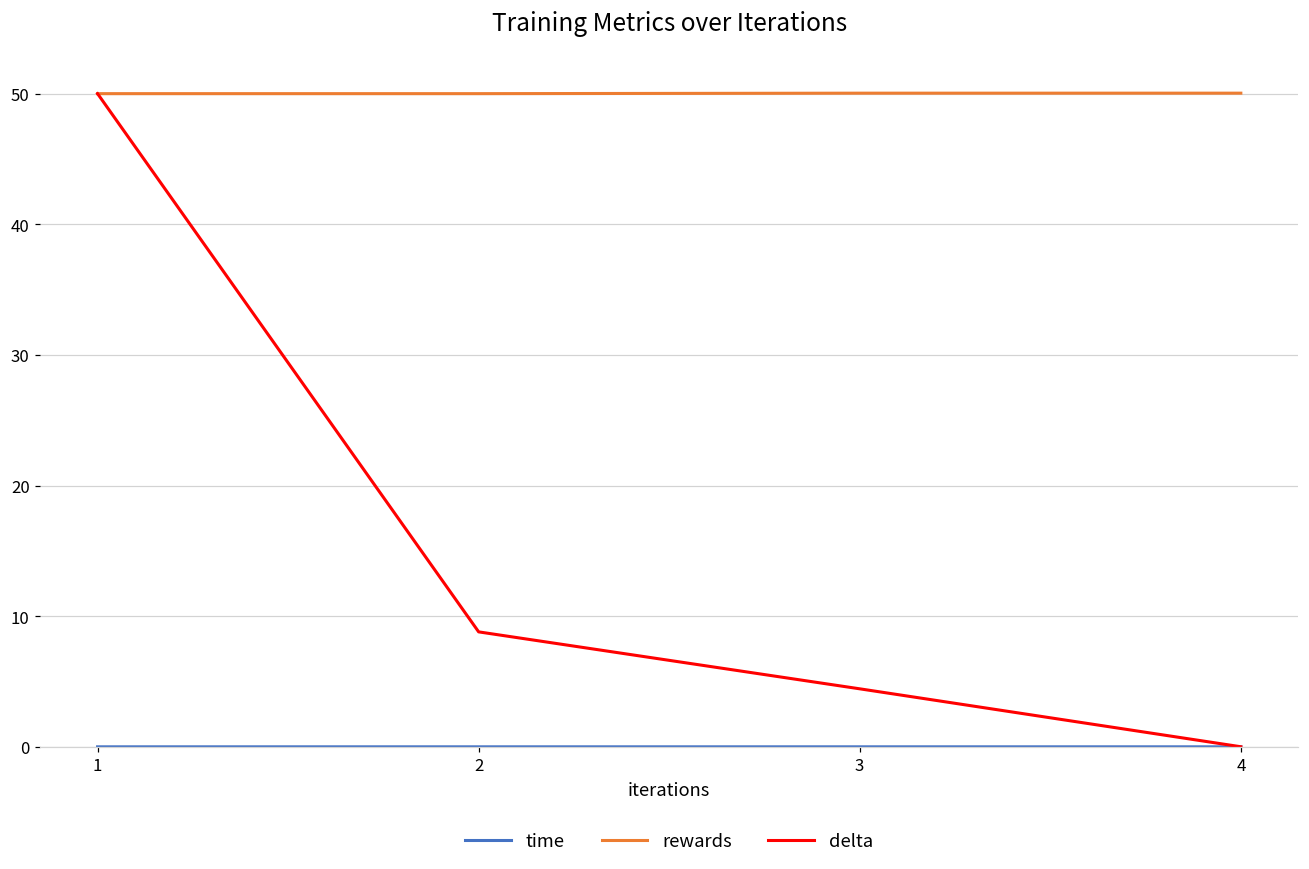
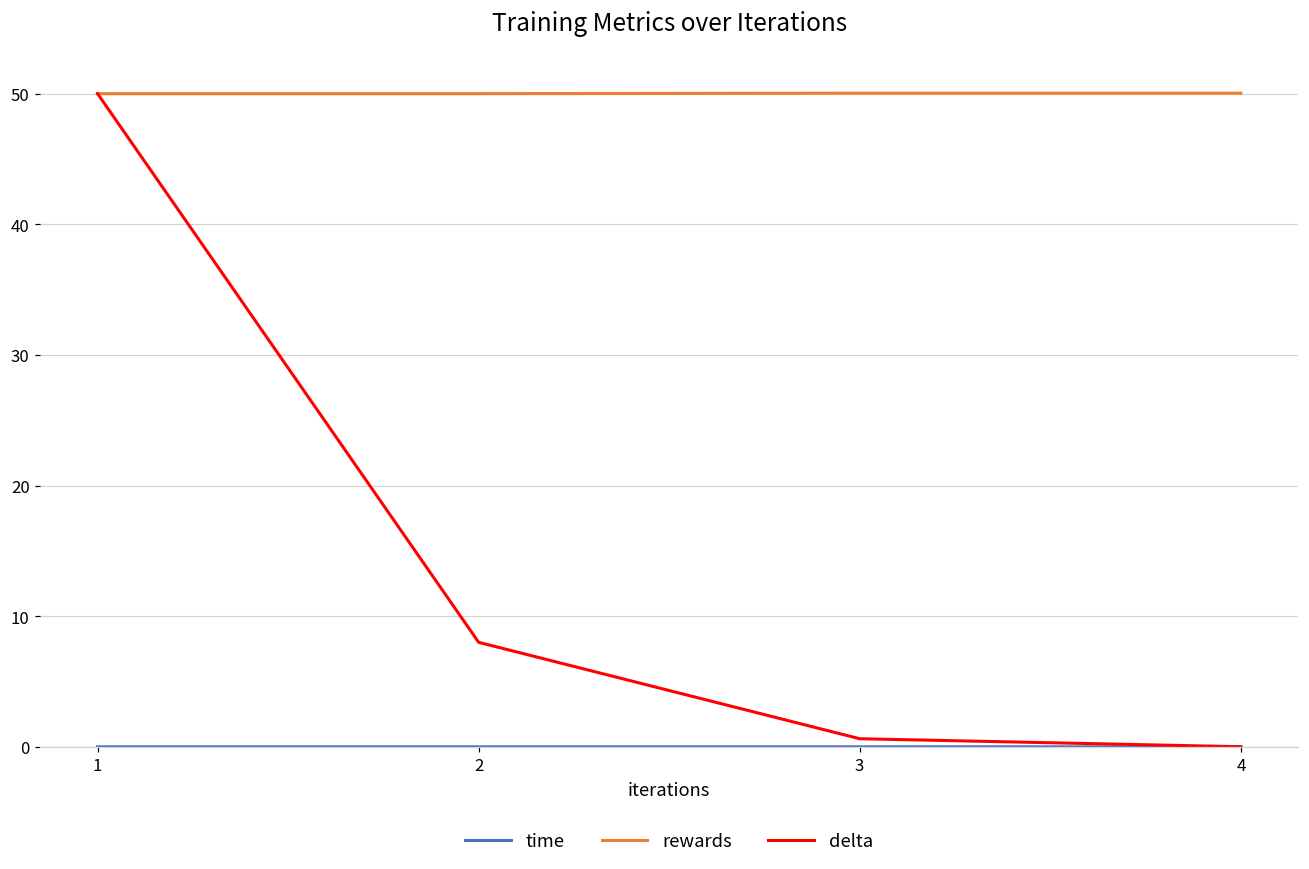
delta, 2: 8.8 -> 8.0
delta, 3: 4.4 -> 0.6
